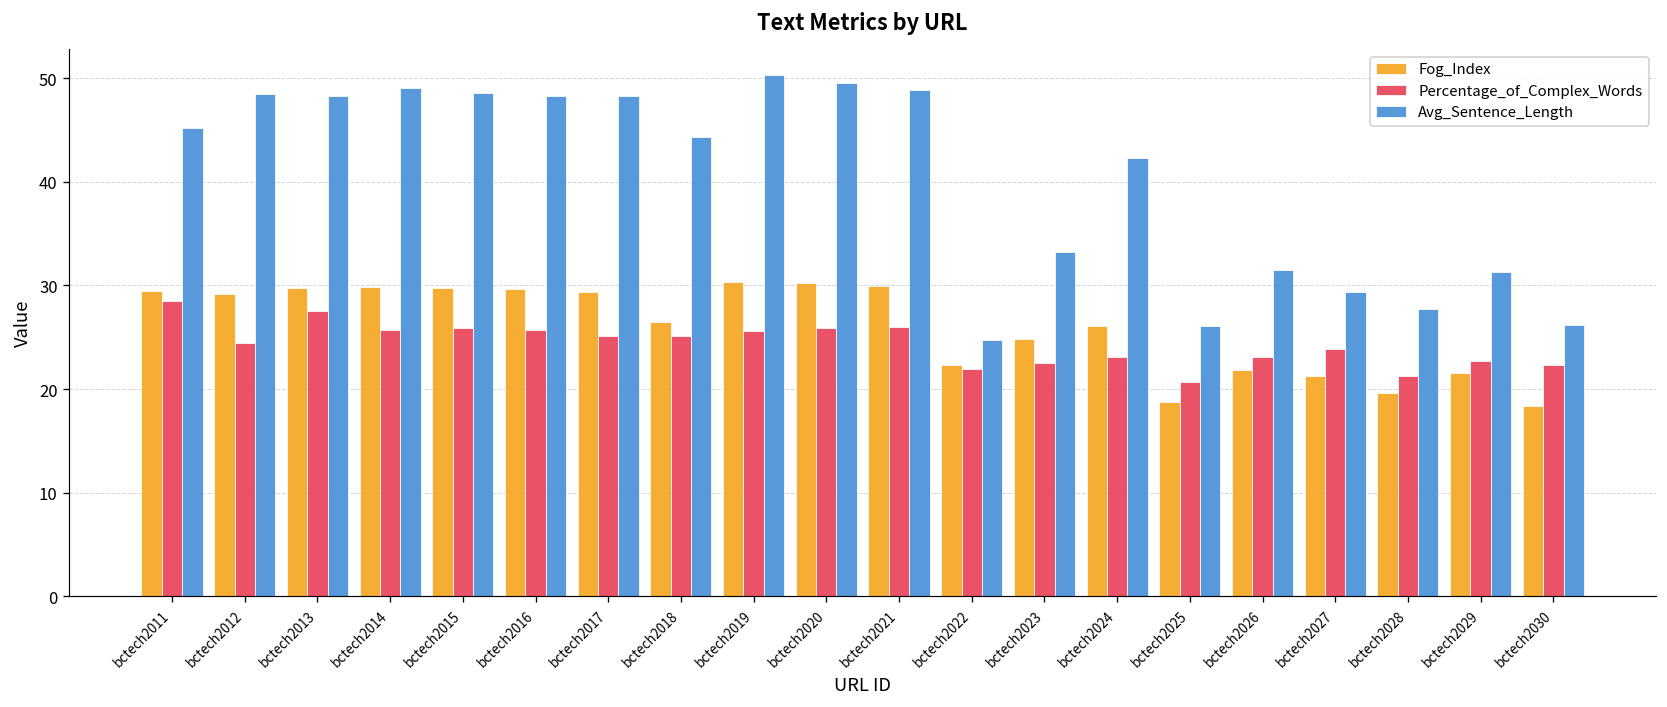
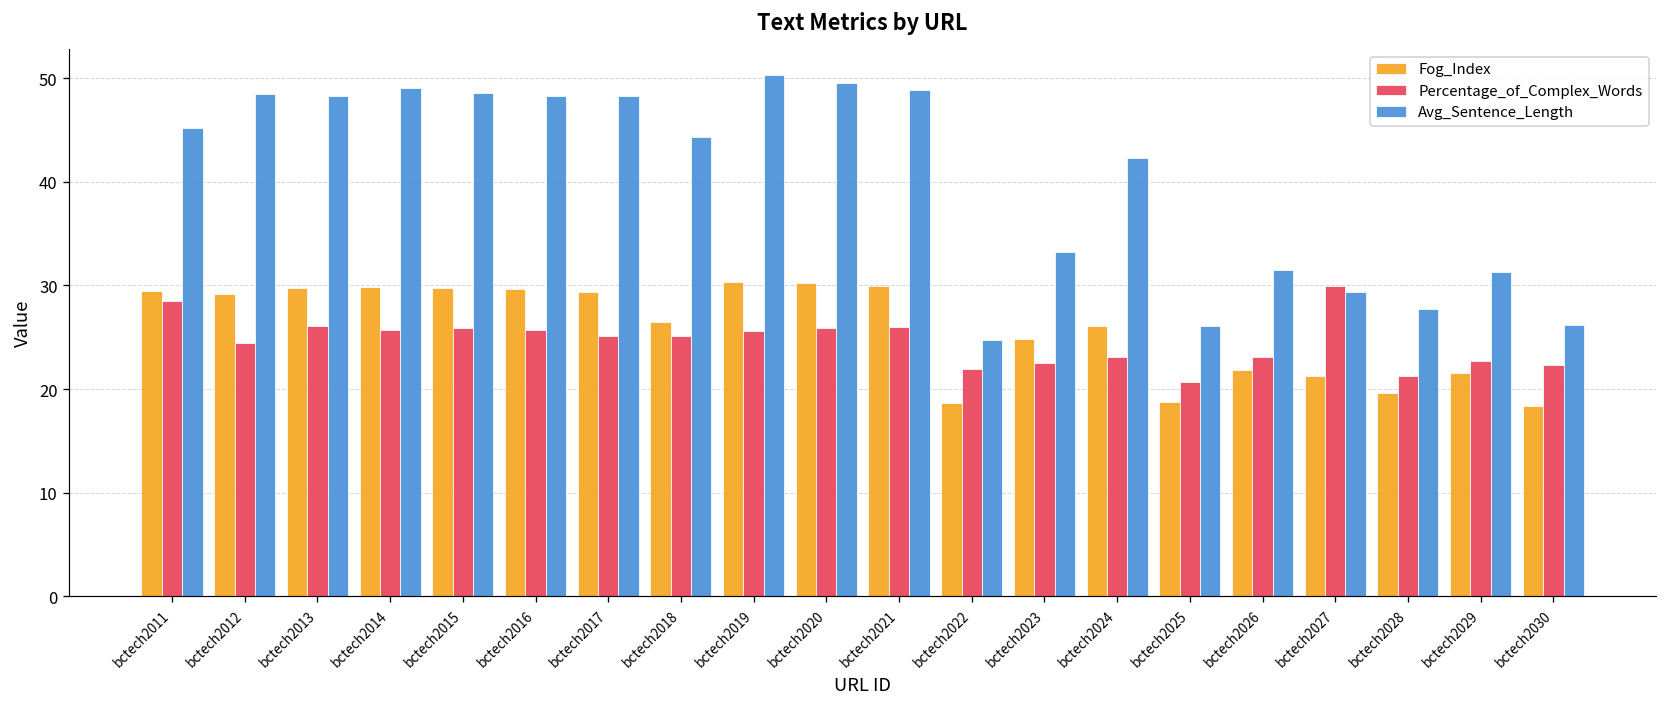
Percentage_of_Complex_Words, bctech2013: 28 -> 26
Fog_Index, bctech2022: 22 -> 19
Percentage_of_Complex_Words, bctech2027: 24 -> 30
